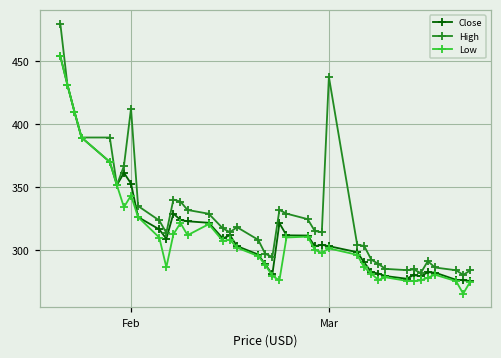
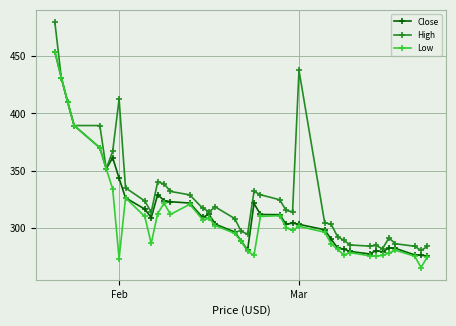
Close, Feb: 353 -> 343
Low, Feb: 343 -> 273
